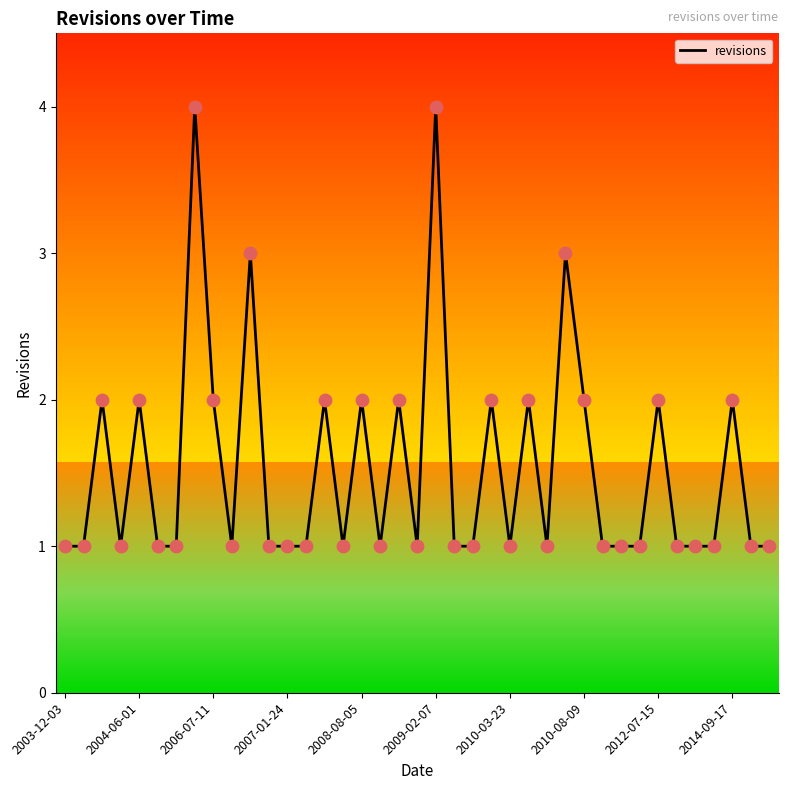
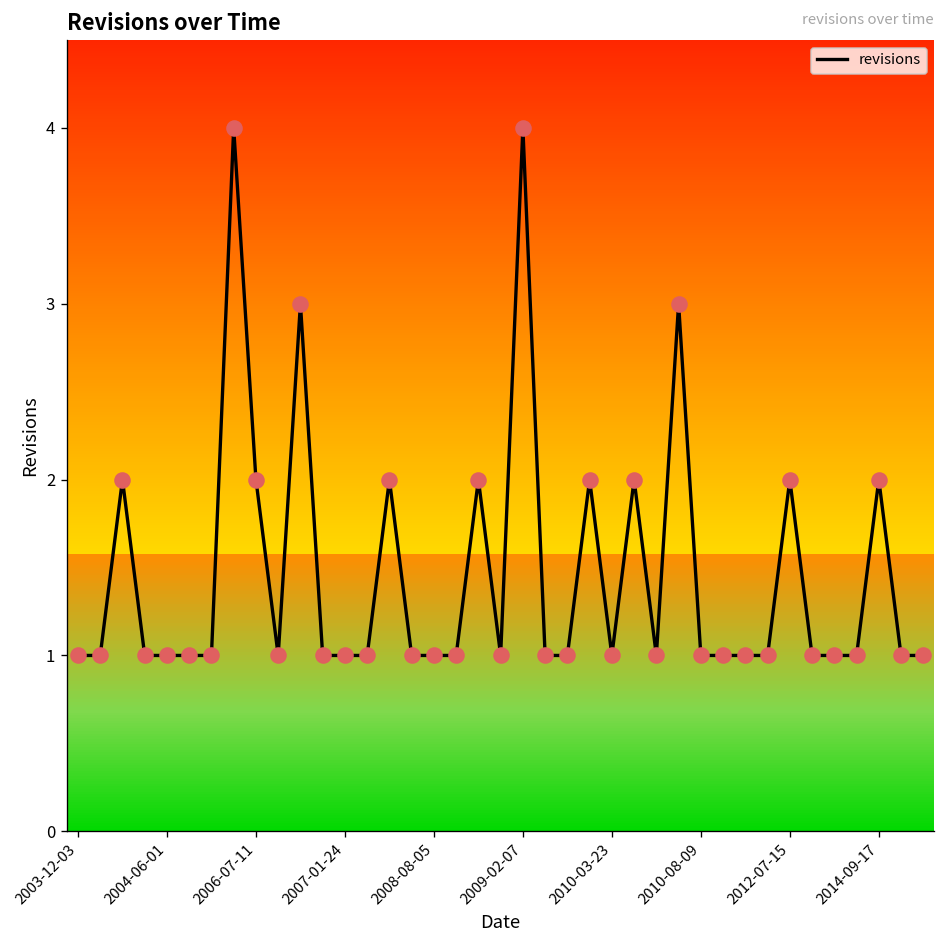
revisions, 2004-06-01: 2 -> 1
revisions, 2008-08-05: 2 -> 1
revisions, 2010-08-09: 2 -> 1
